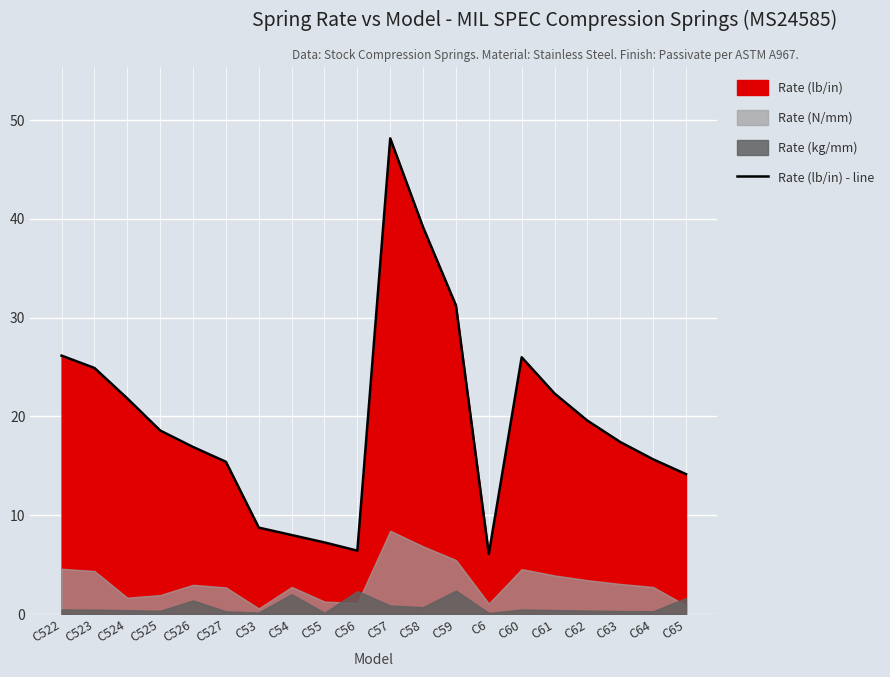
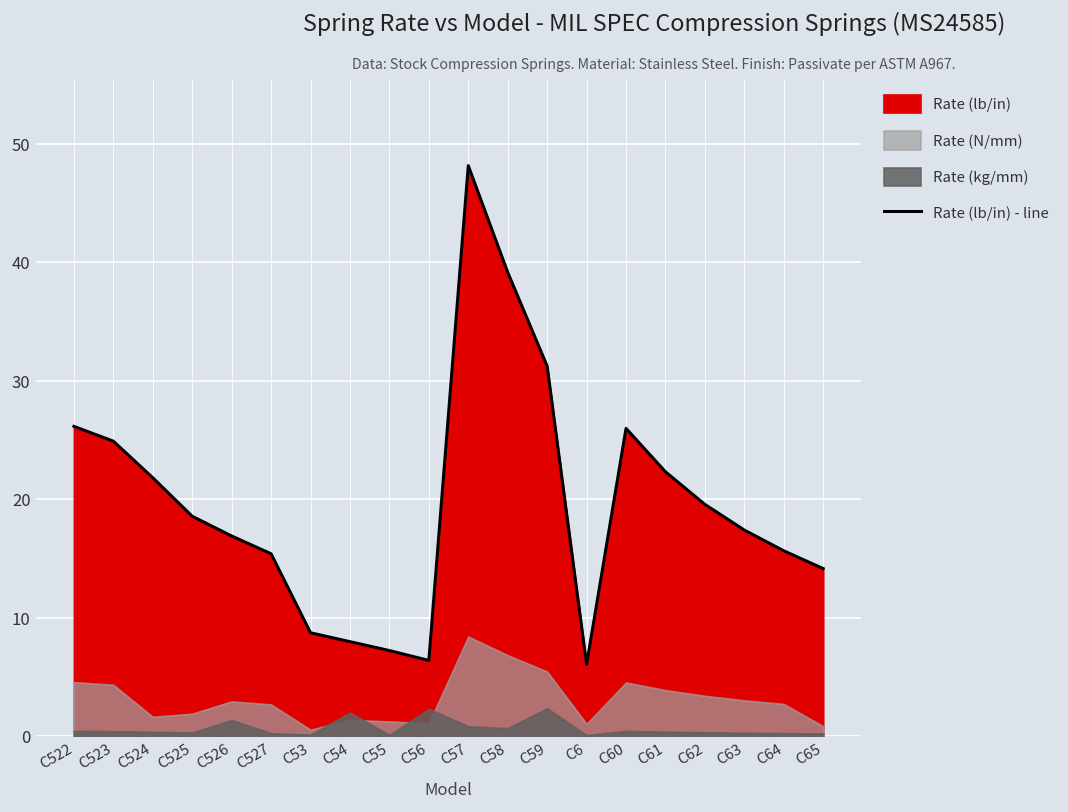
Rate (N/mm), C54: 3 -> 1
Rate (kg/mm), C65: 2 -> 0
